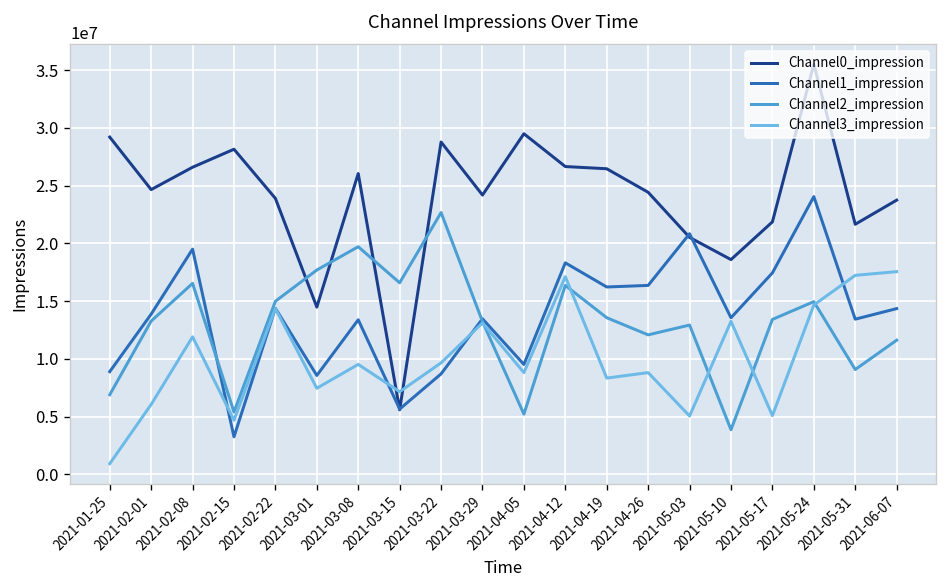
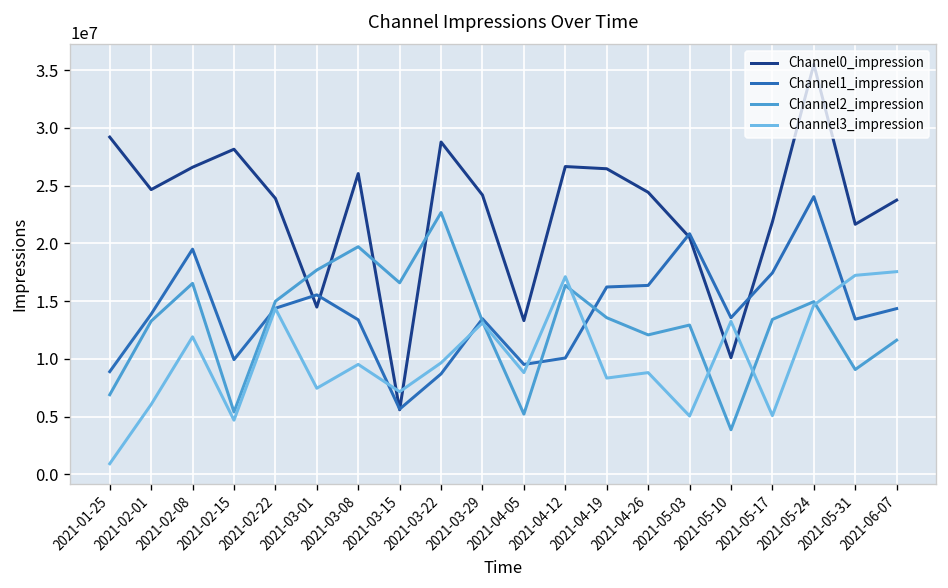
Channel1_impression, 2021-02-15: 3000000 -> 10000000
Channel1_impression, 2021-03-01: 9000000 -> 16000000
Channel0_impression, 2021-04-05: 29000000 -> 13000000
Channel1_impression, 2021-04-12: 18000000 -> 10000000
Channel0_impression, 2021-05-10: 19000000 -> 10000000
